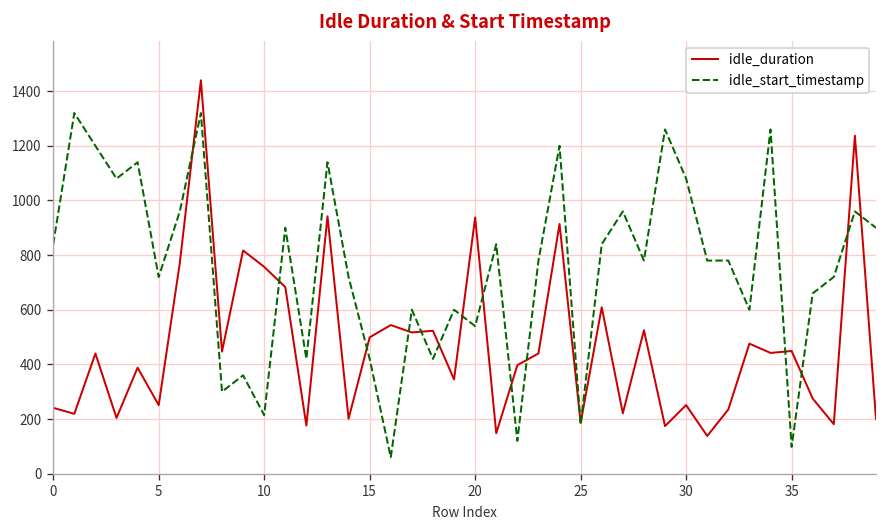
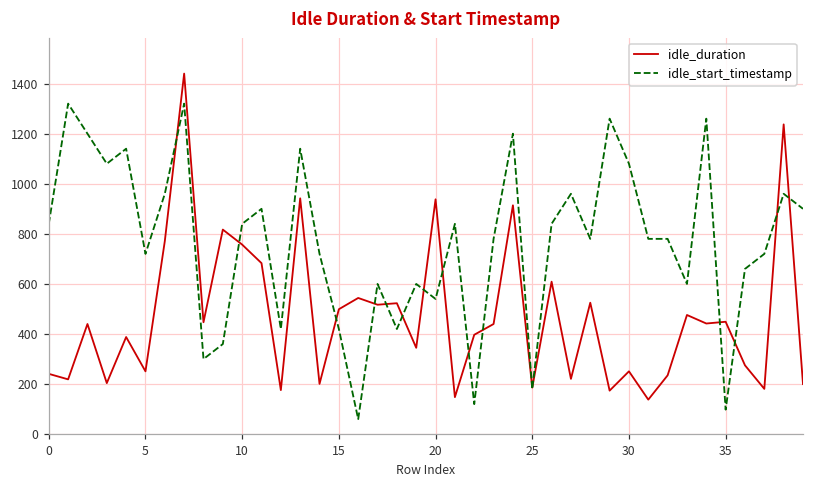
idle_start_timestamp, 10: 210 -> 840
